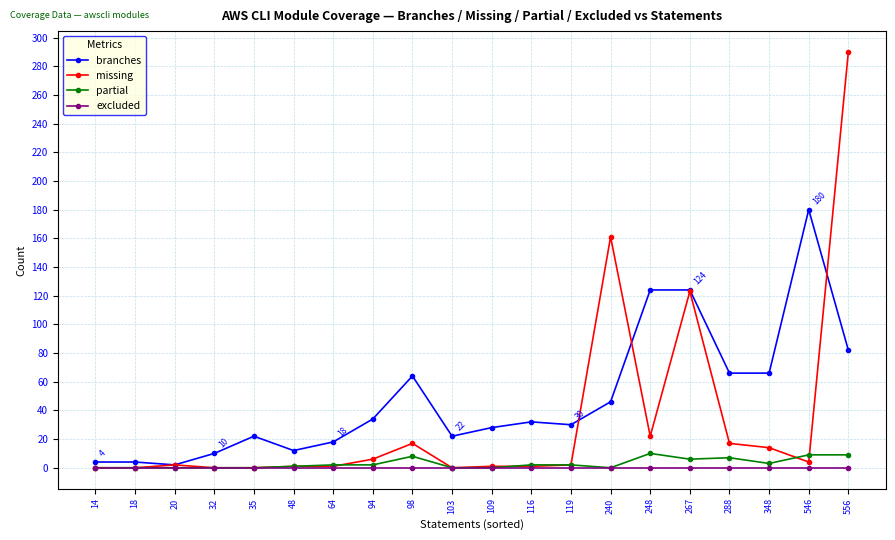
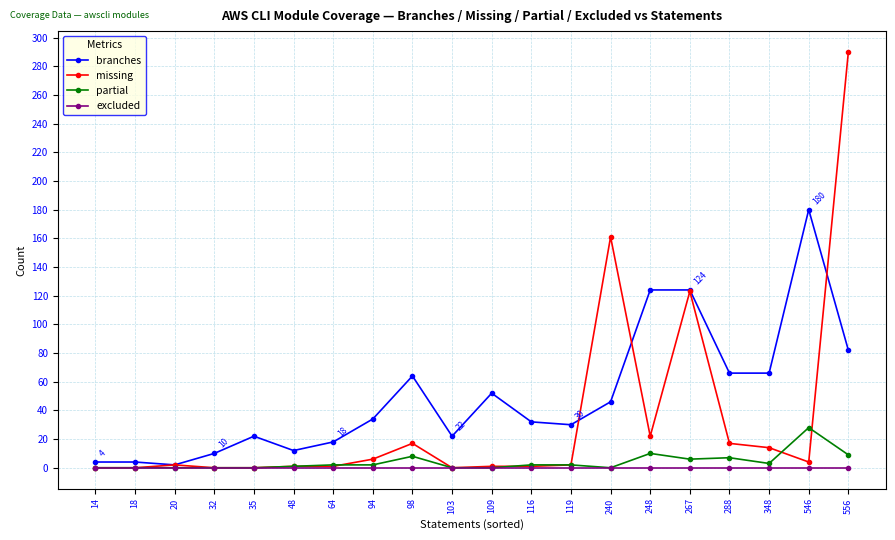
branches, 109: 28 -> 52
partial, 546: 9 -> 28
